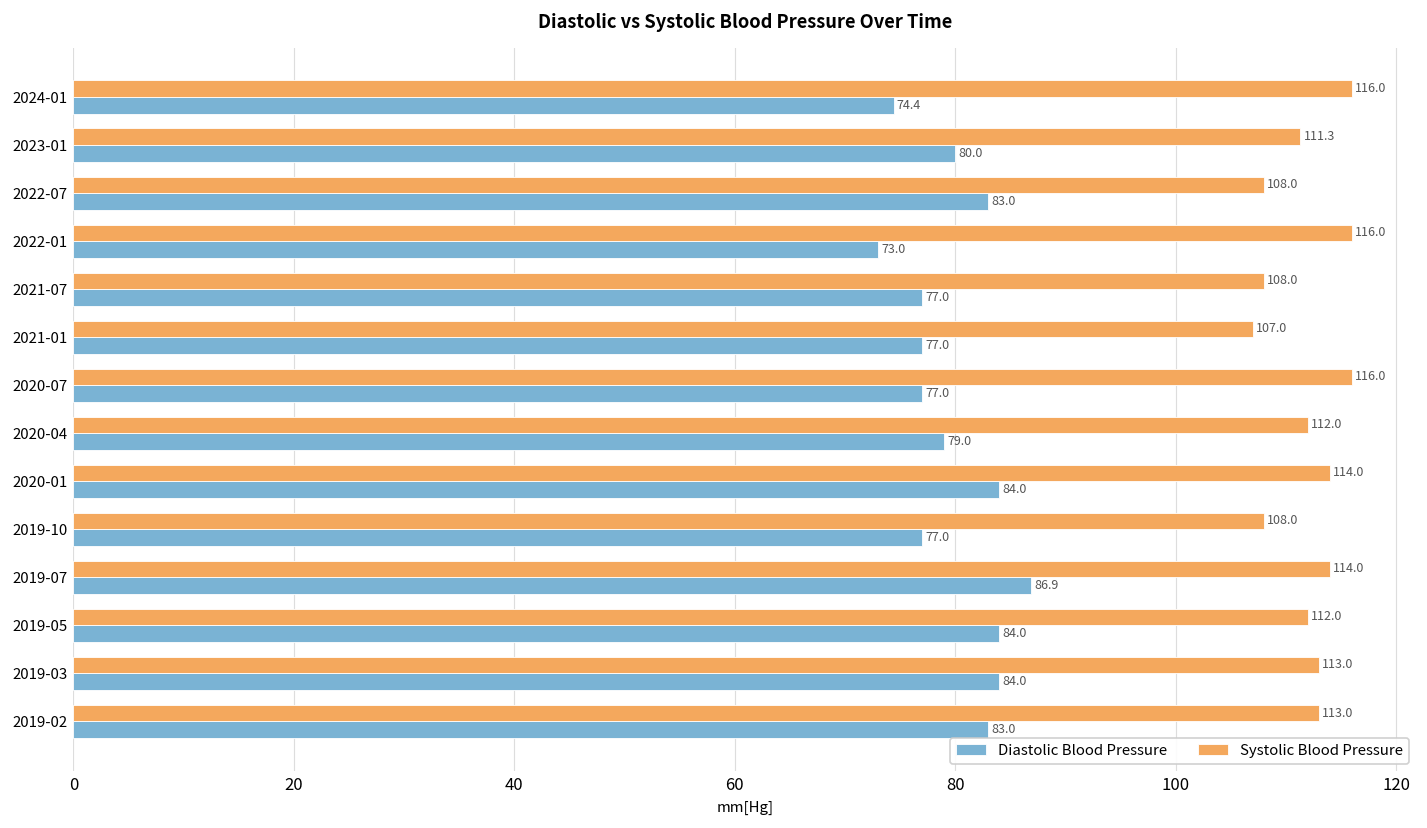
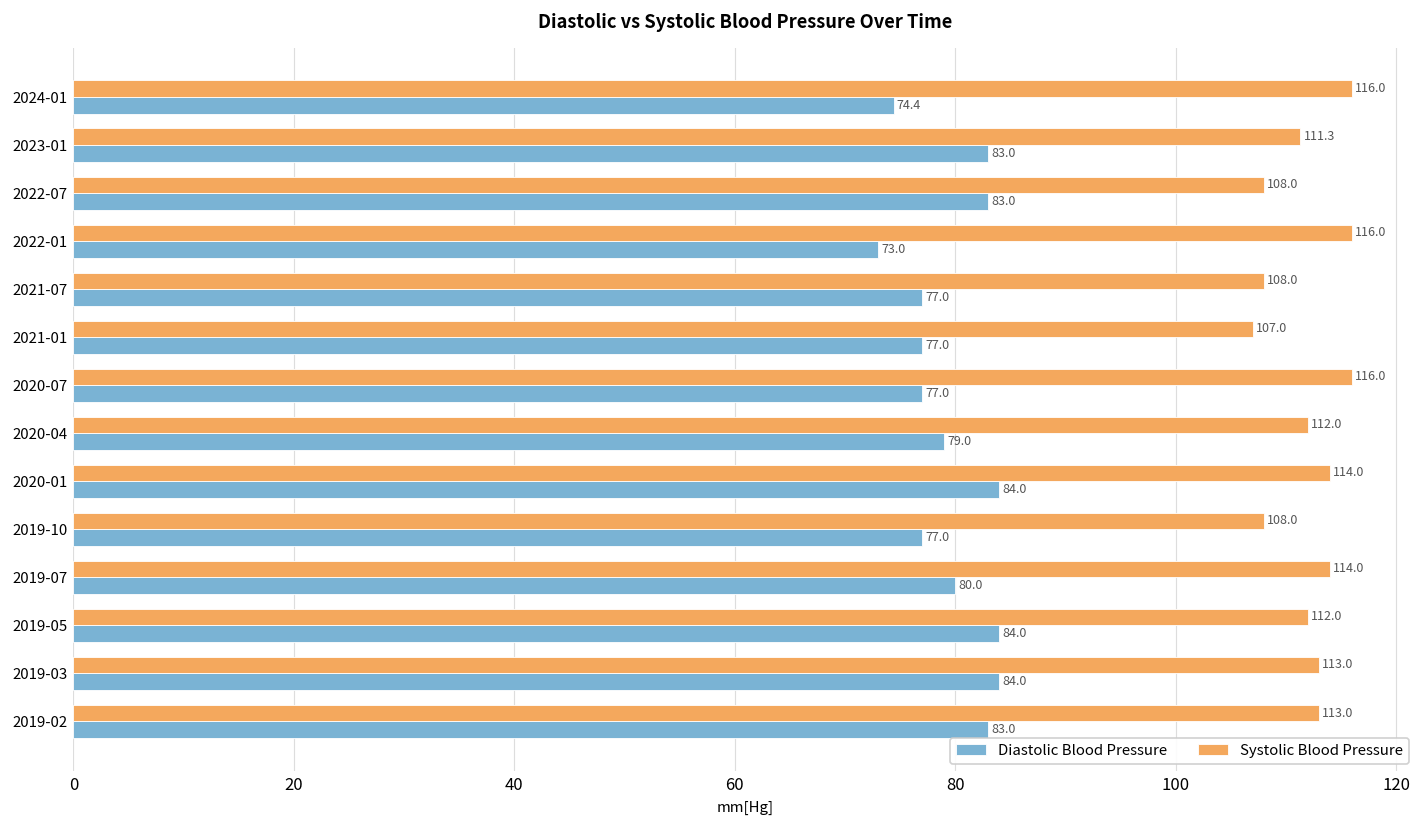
Diastolic Blood Pressure, 2023-01: 80.0 -> 83.0
Diastolic Blood Pressure, 2019-07: 86.9 -> 80.0
